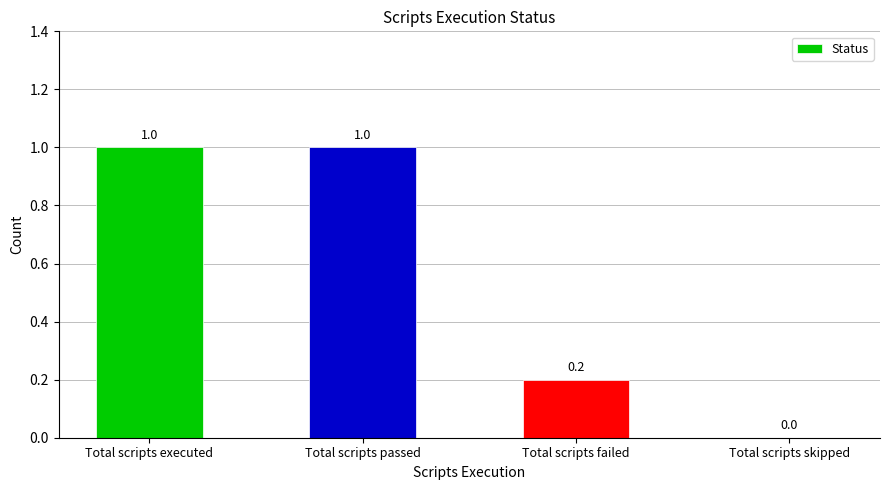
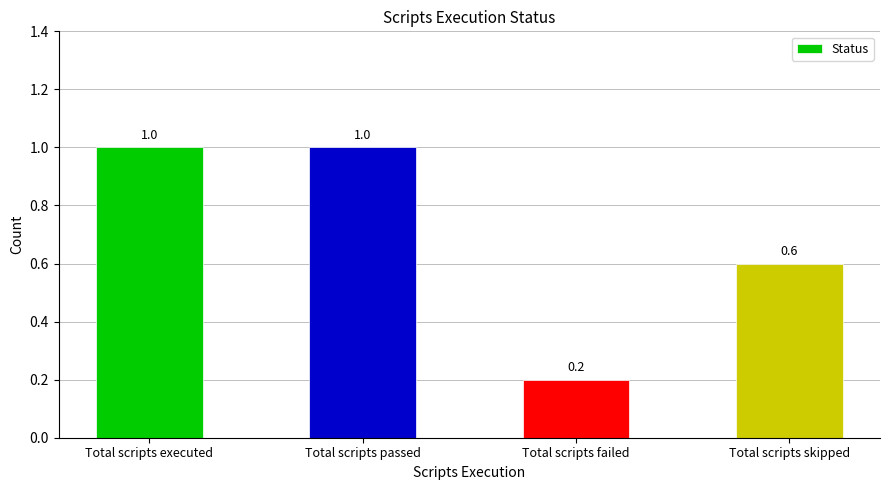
Total scripts skipped: 0.0 -> 0.6
